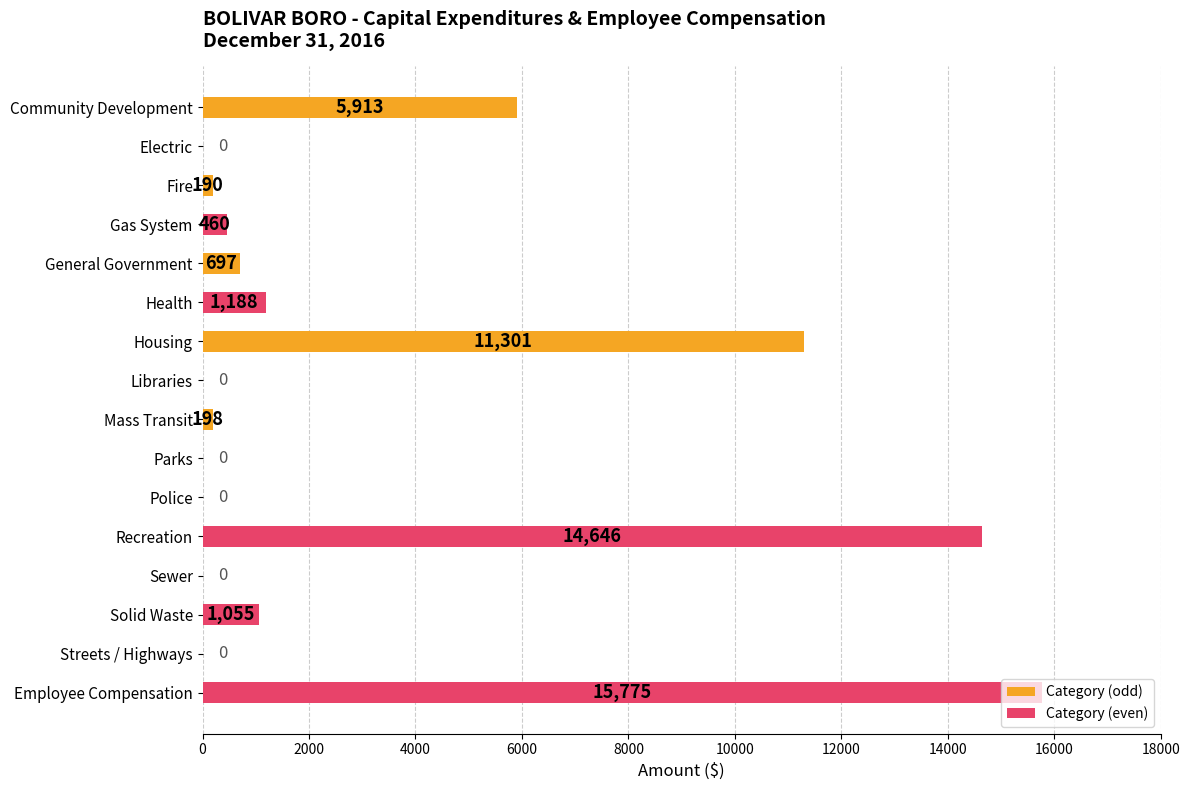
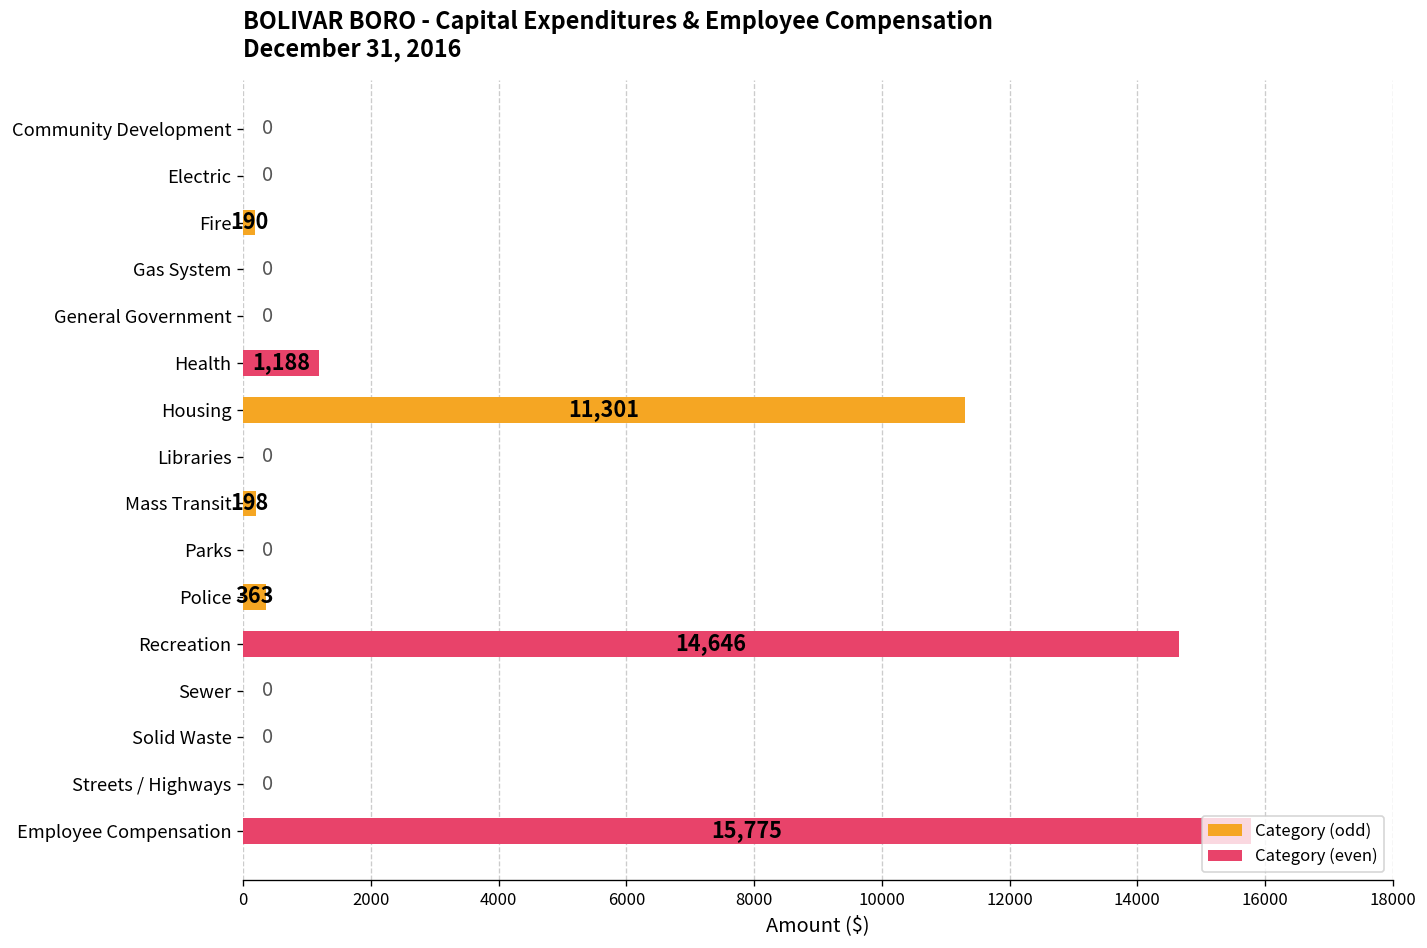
Community Development: 5,913 -> 0
Gas System: 460 -> 0
General Government: 697 -> 0
Police: 0 -> 363
Solid Waste: 1,055 -> 0
